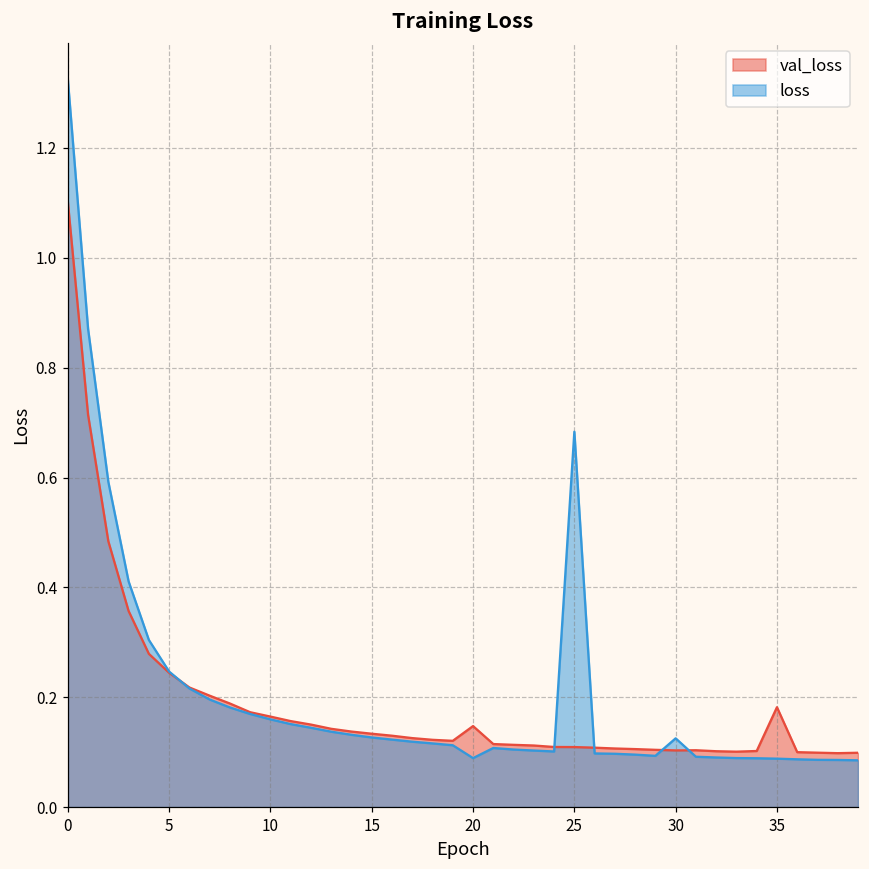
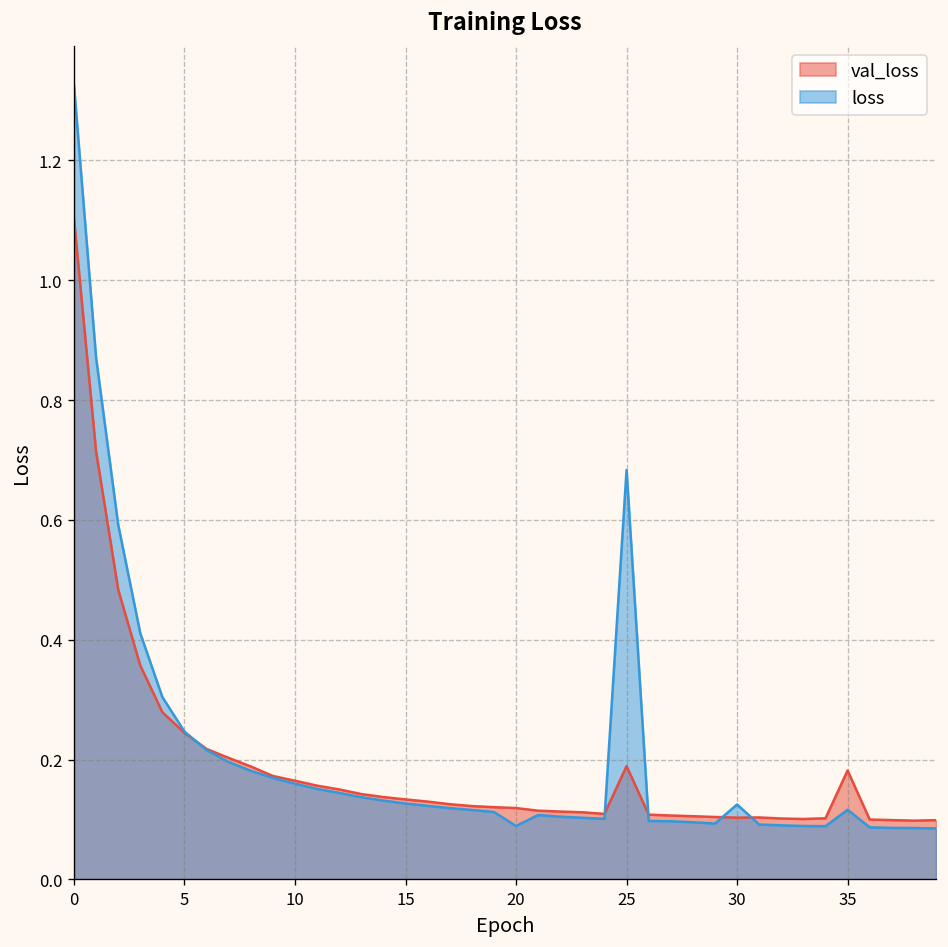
val_loss, 20: 0.15 -> 0.12
val_loss, 25: 0.11 -> 0.19
loss, 35: 0.09 -> 0.12
